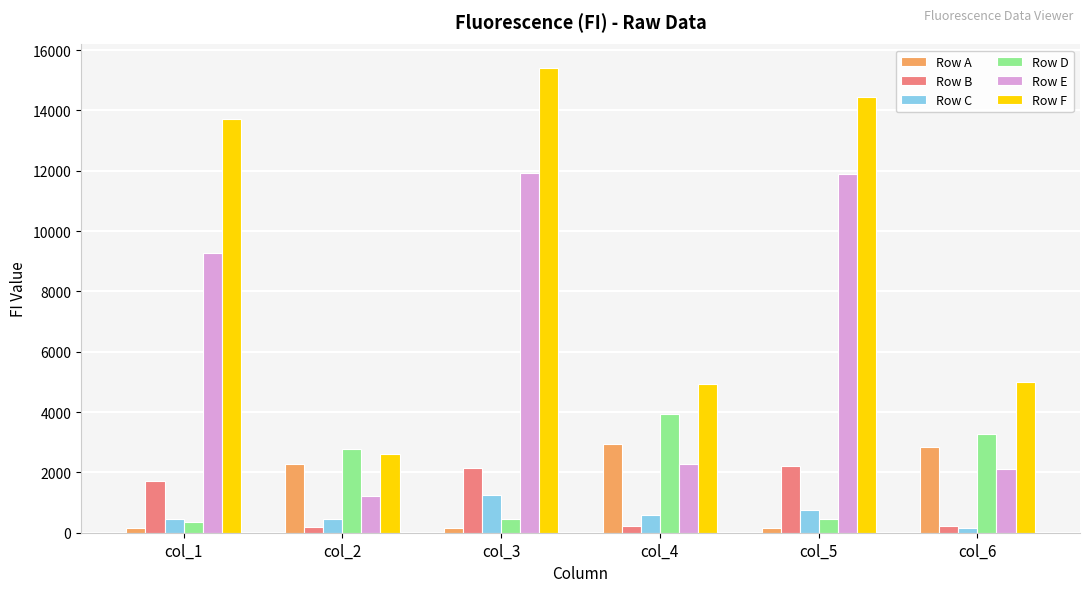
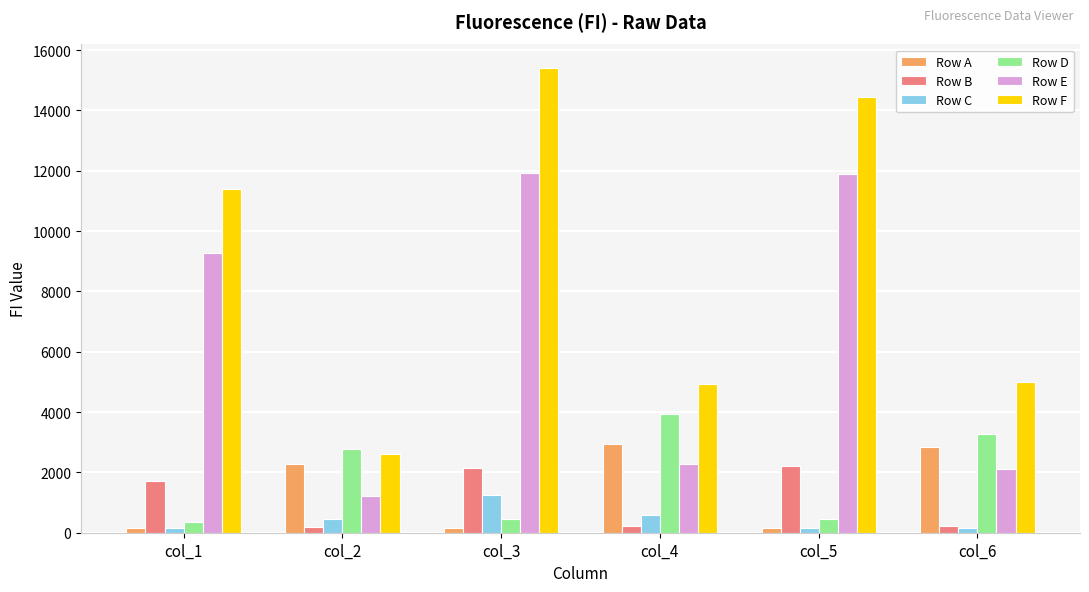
Row C, col_1: 400 -> 200
Row F, col_1: 13700 -> 11400
Row C, col_5: 800 -> 200
